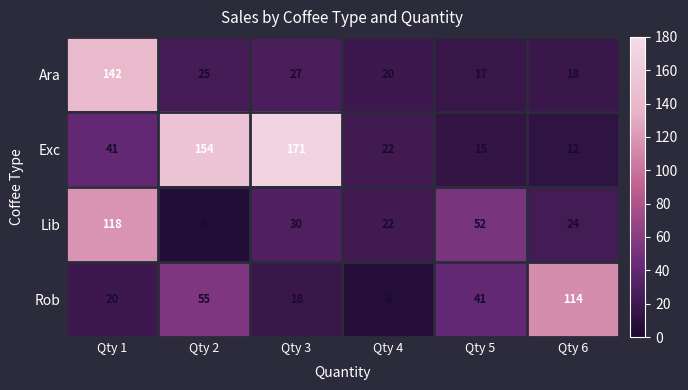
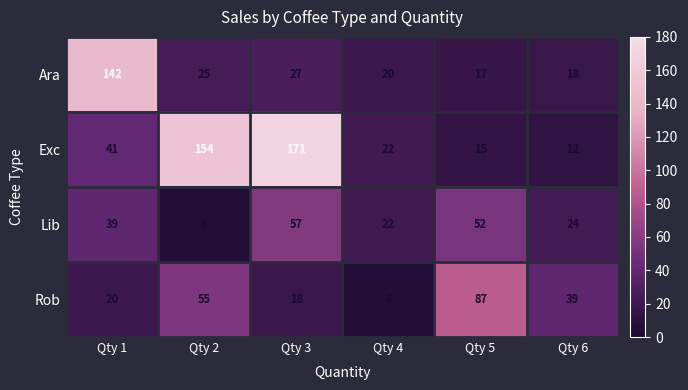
Lib, Qty 1: 118 -> 39
Lib, Qty 3: 30 -> 57
Rob, Qty 5: 41 -> 87
Rob, Qty 6: 114 -> 39
